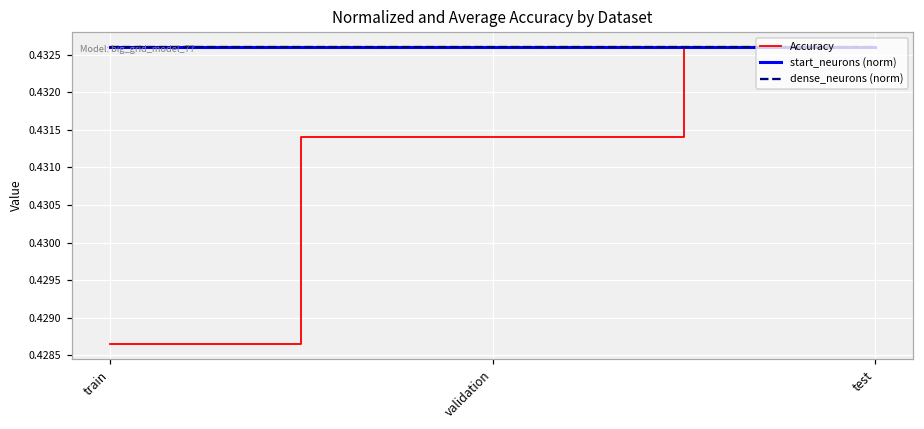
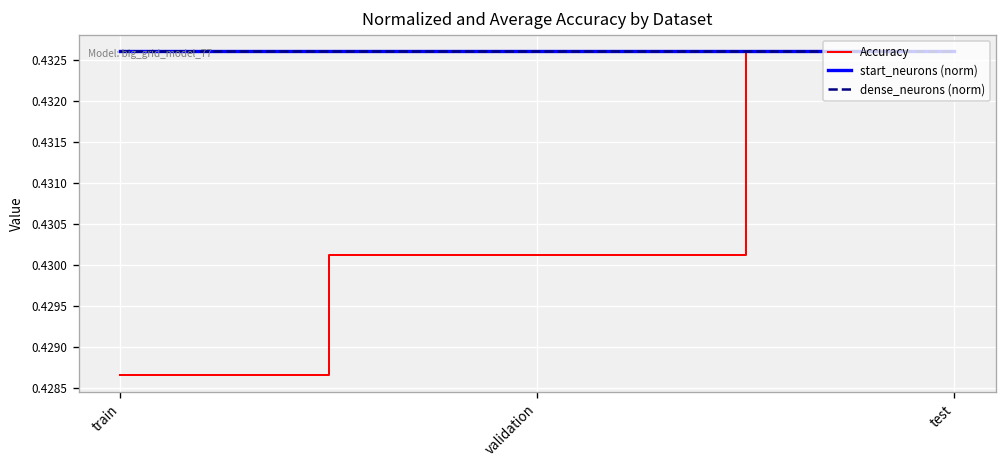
Accuracy, validation: 0.4314 -> 0.4301
